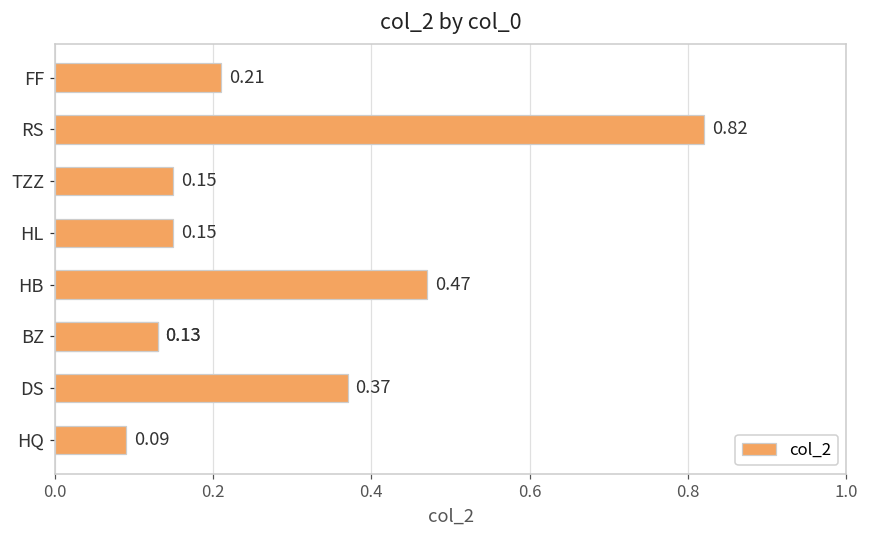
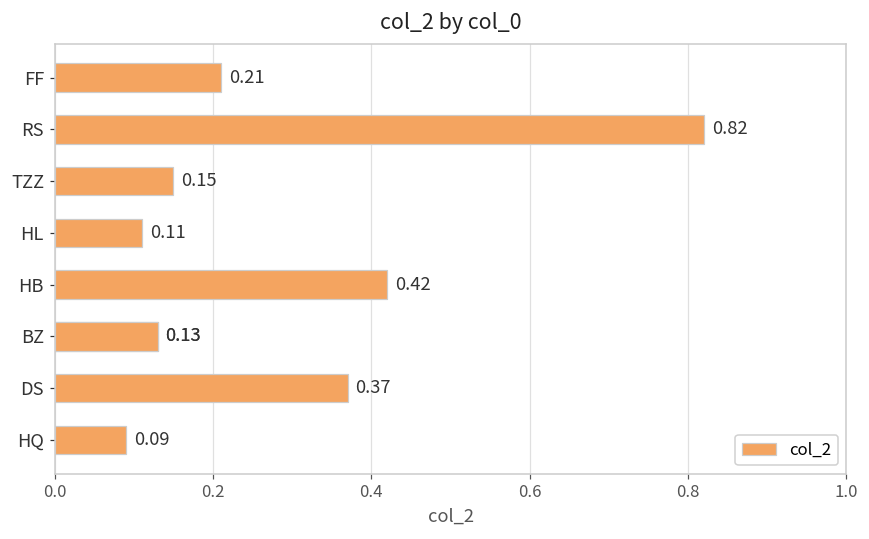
HL: 0.15 -> 0.11
HB: 0.47 -> 0.42
